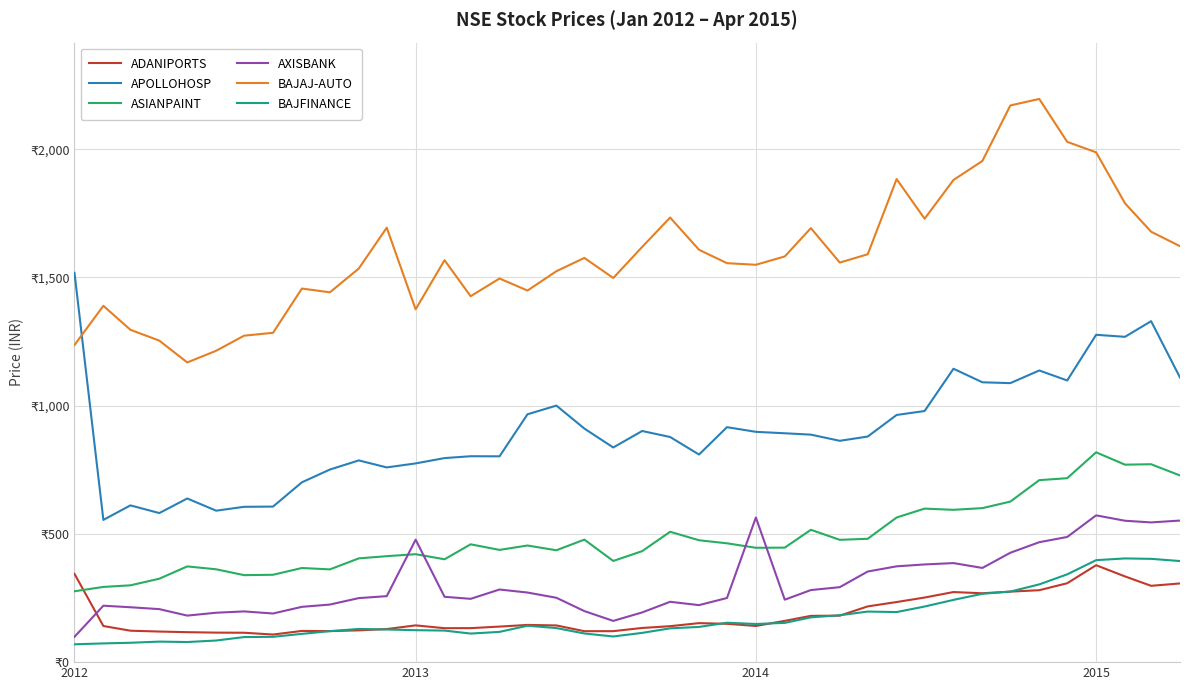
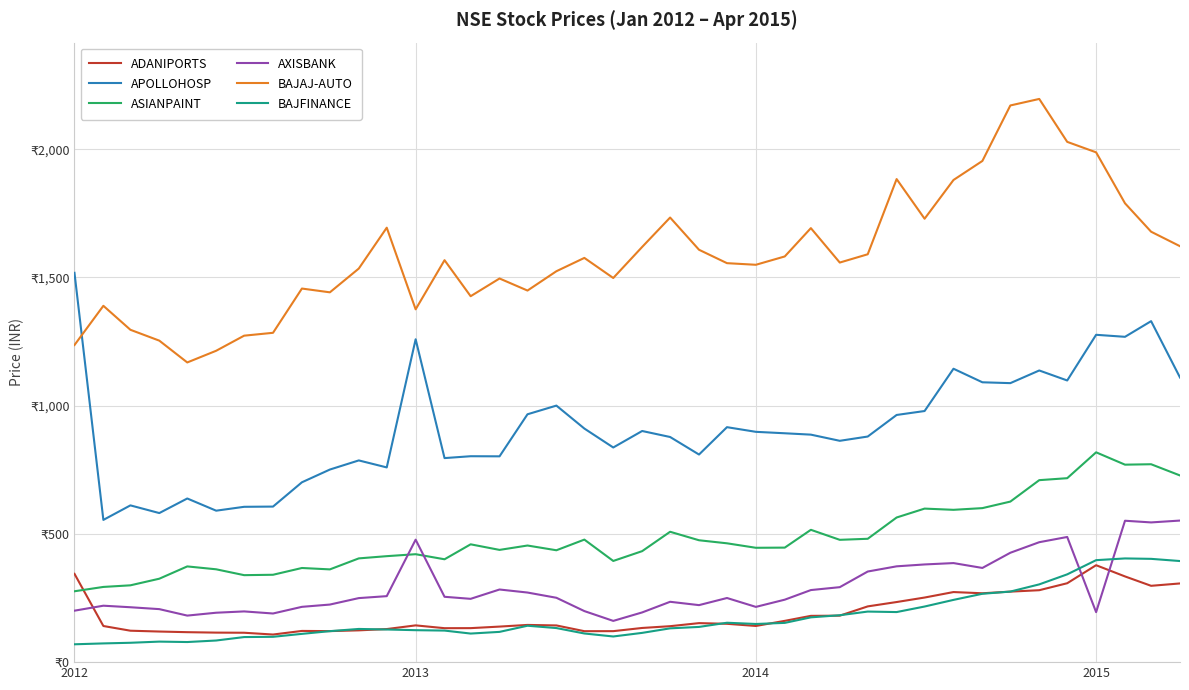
AXISBANK, 2012: ₹100 -> ₹200
APOLLOHOSP, 2013: ₹770 -> ₹1,260
AXISBANK, 2014: ₹560 -> ₹220
AXISBANK, 2015: ₹570 -> ₹190
